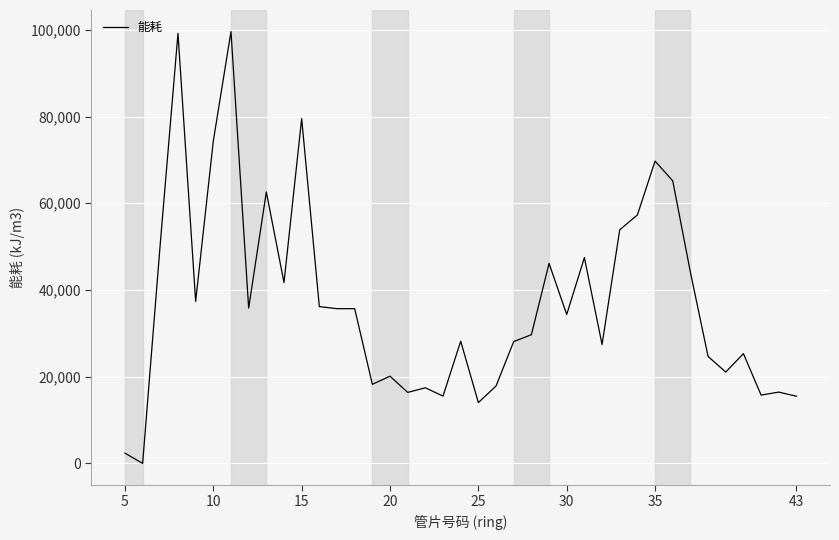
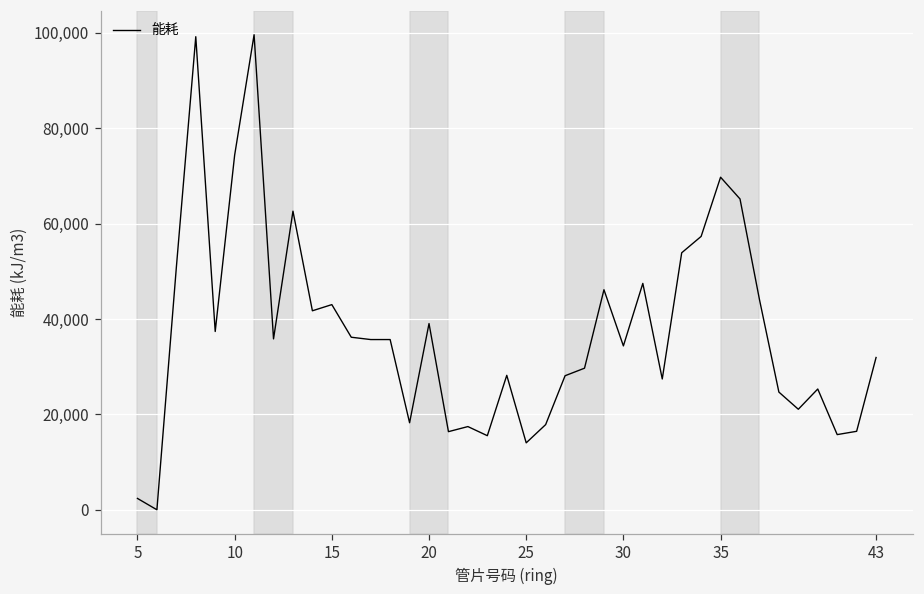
15: 80,000 -> 43,000
20: 20,000 -> 39,000
43: 16,000 -> 32,000
